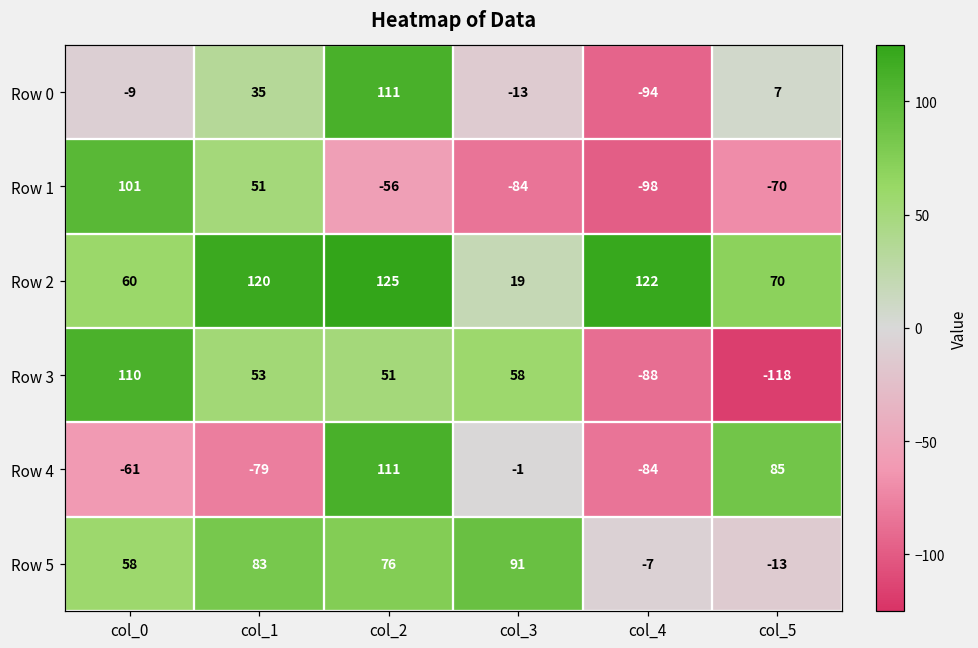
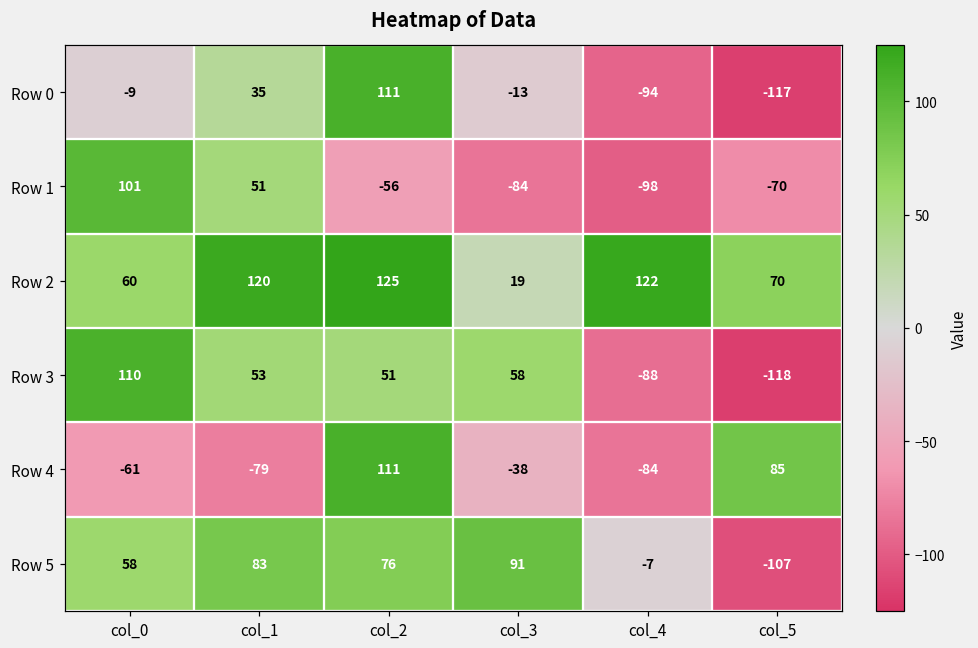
Row 0, col_5: 7 -> -117
Row 4, col_3: -1 -> -38
Row 5, col_5: -13 -> -107
